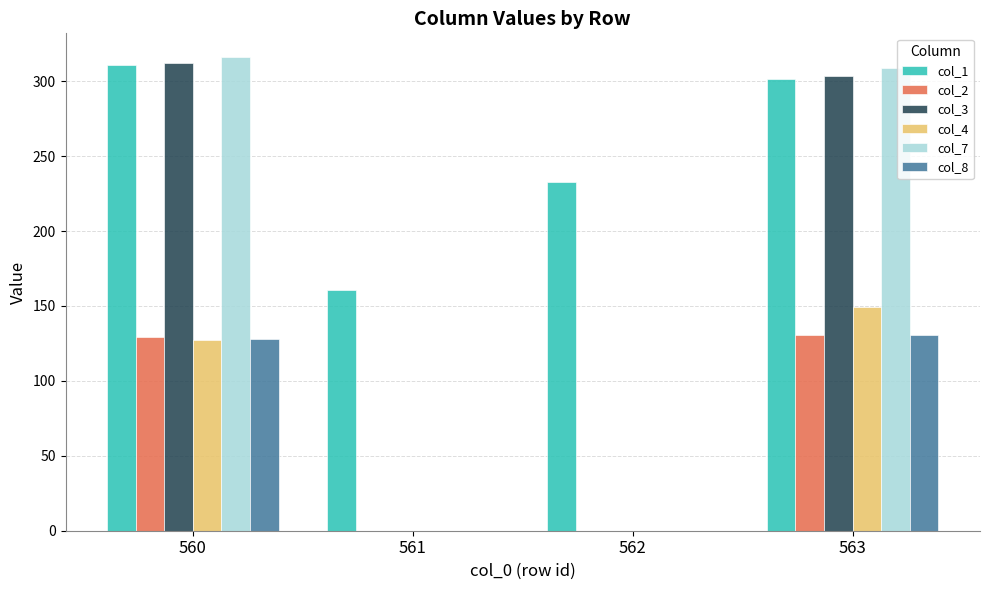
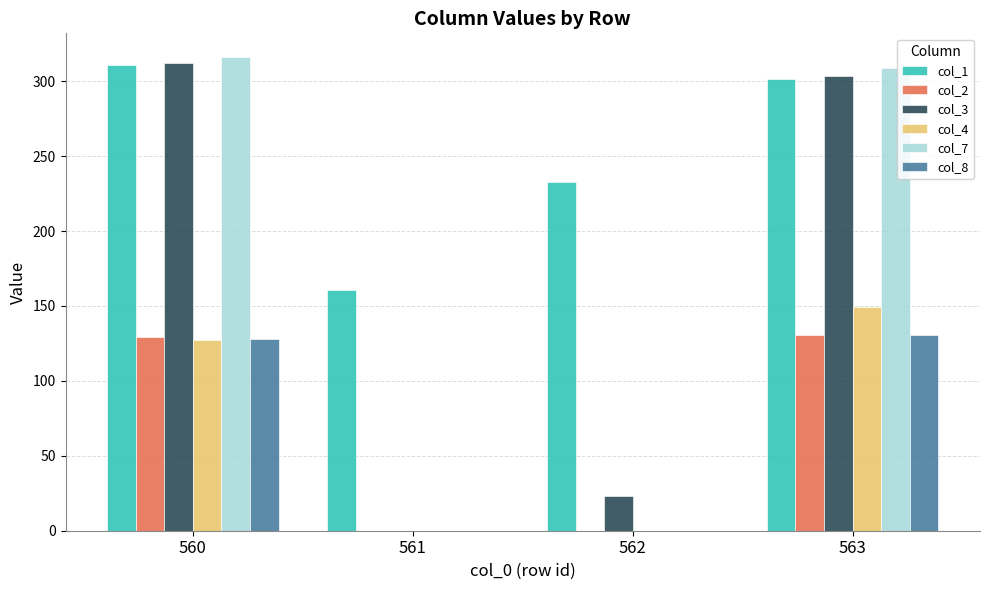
col_3, 562: 0 -> 23
